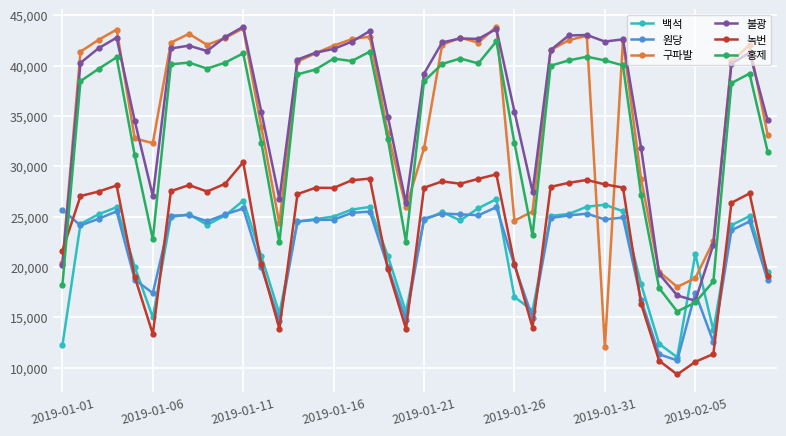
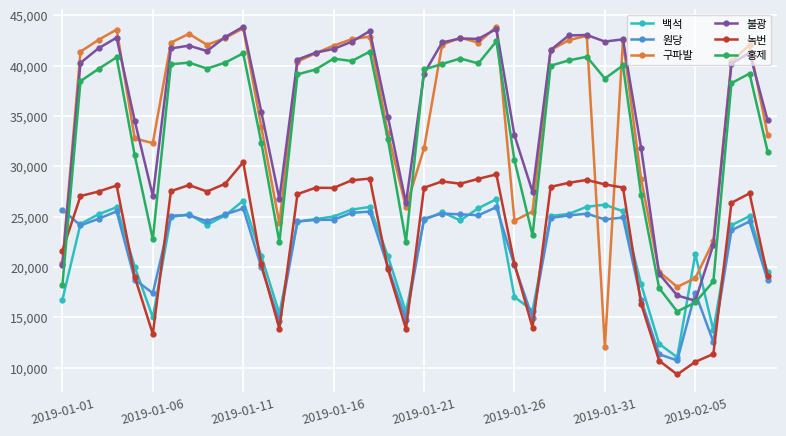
백석, 2019-01-01: 12,200 -> 16,800
홍제, 2019-01-21: 38,500 -> 39,600
불광, 2019-01-26: 35,400 -> 33,100
홍제, 2019-01-26: 32,300 -> 30,600
홍제, 2019-01-31: 40,500 -> 38,700
